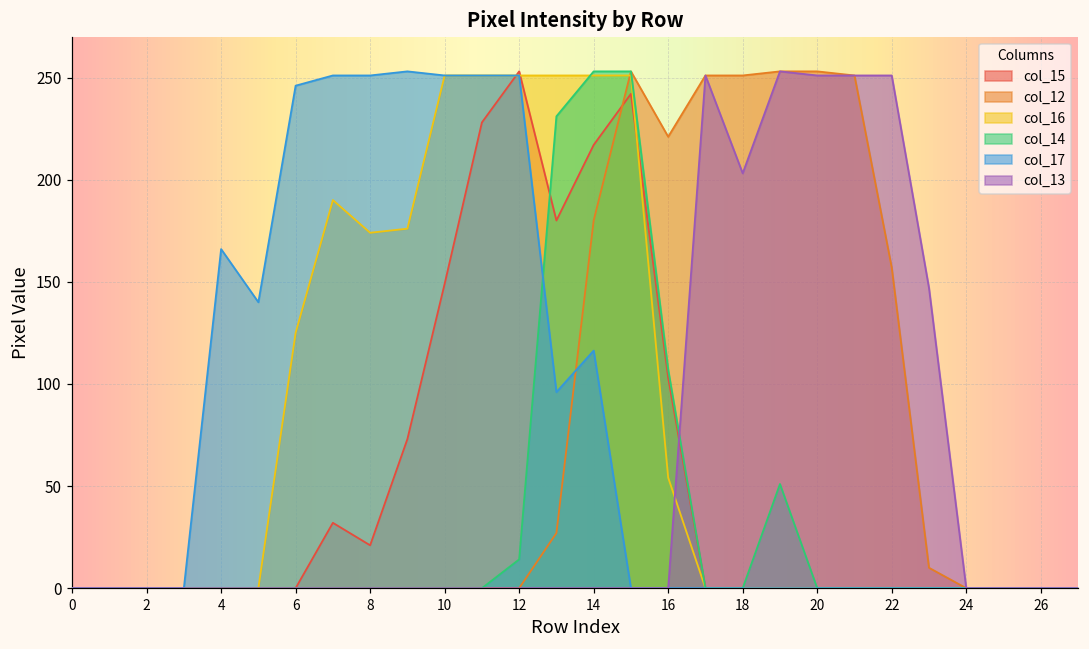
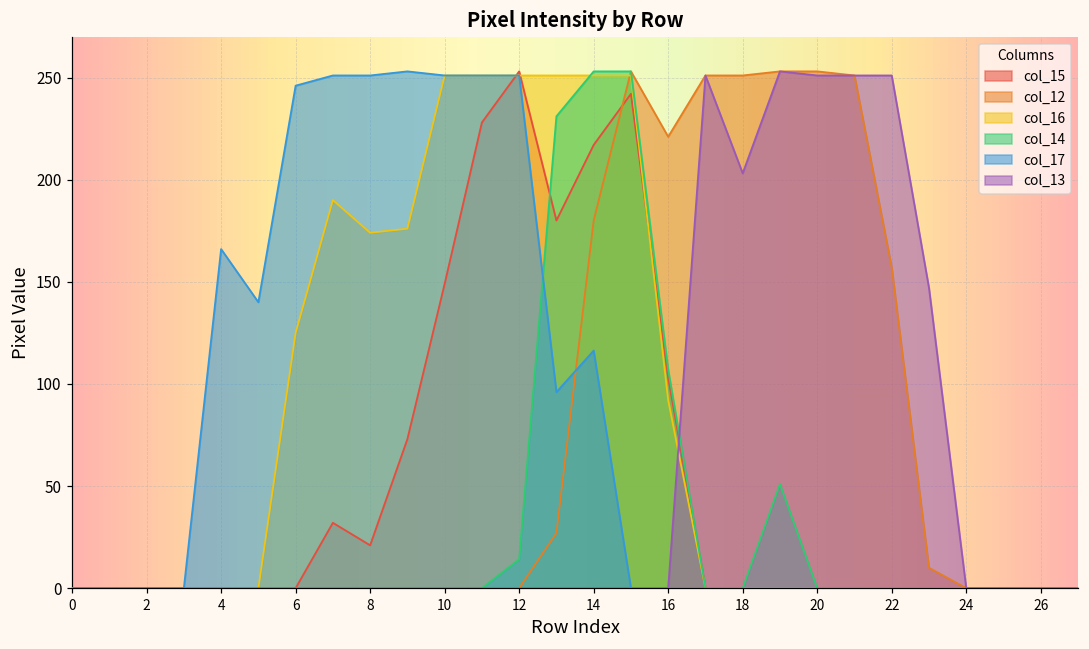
col_16, 16: 54 -> 92
